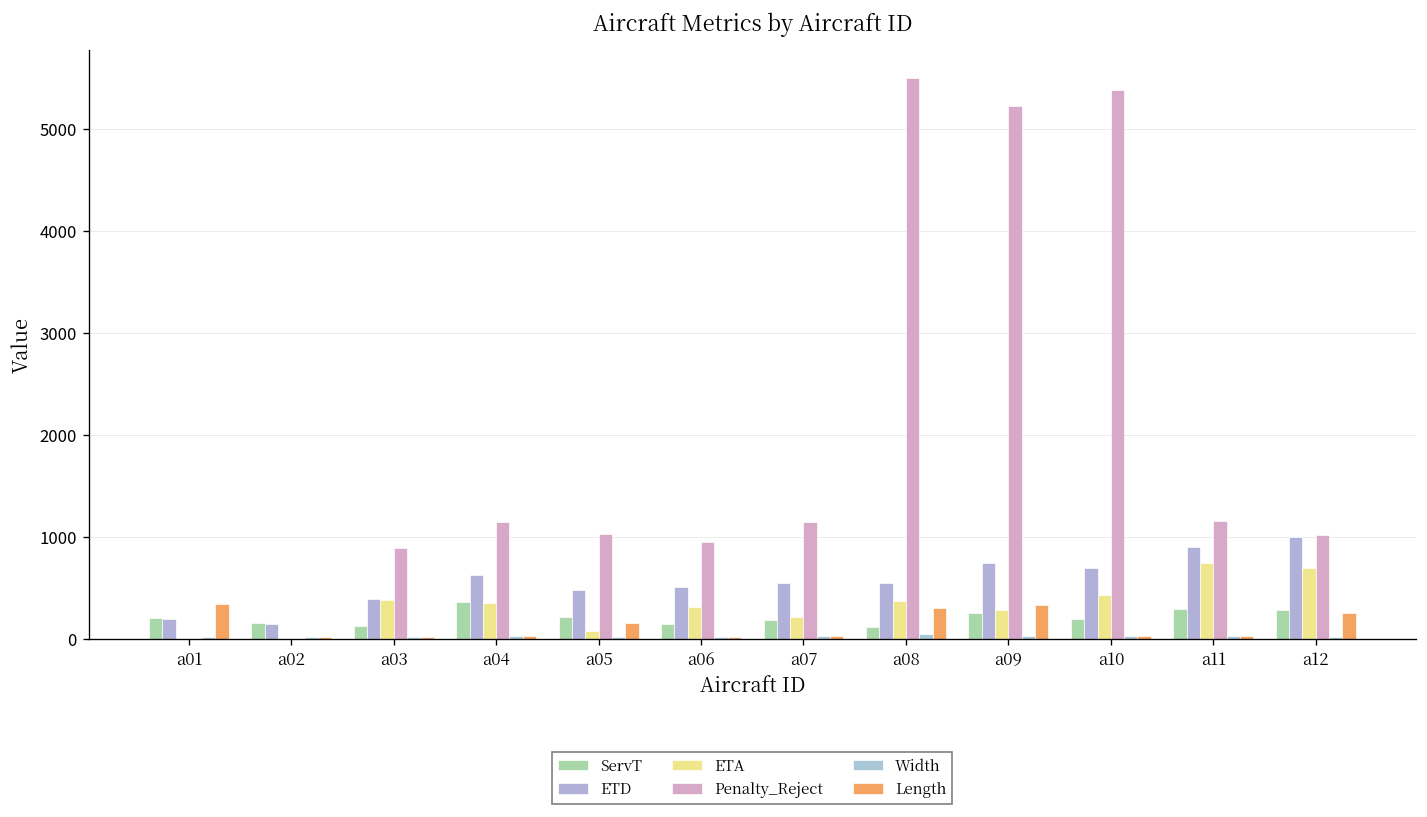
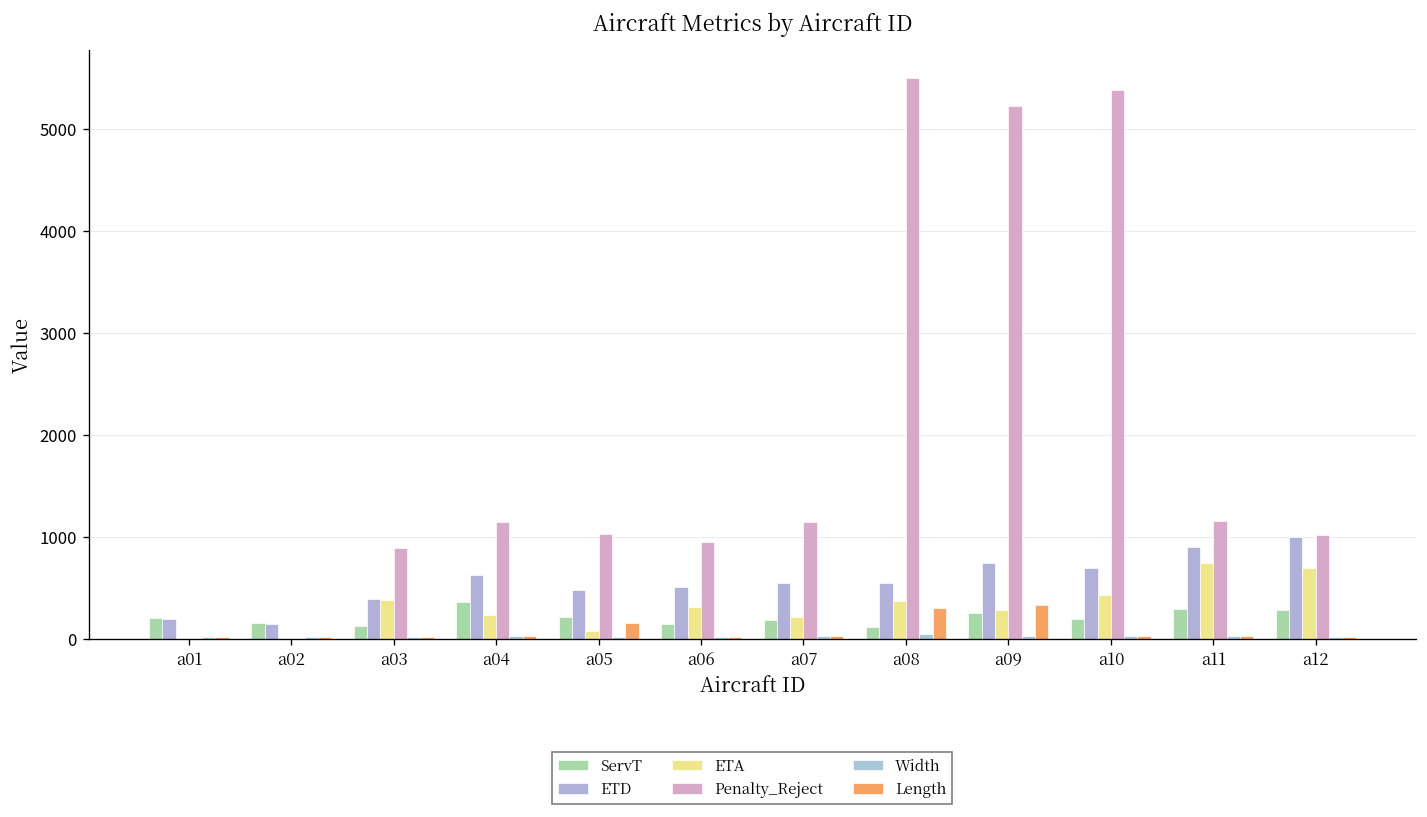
Length, a01: 300 -> 0
ETA, a04: 400 -> 200
Length, a12: 300 -> 0
